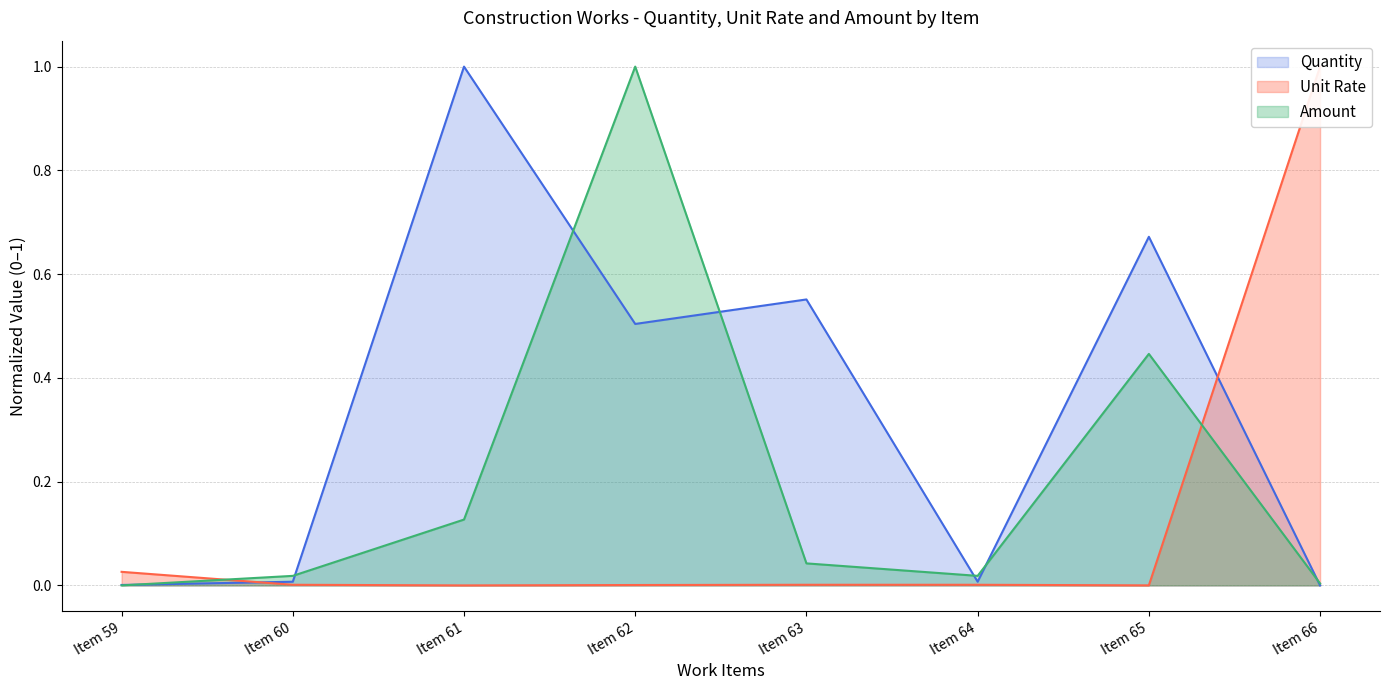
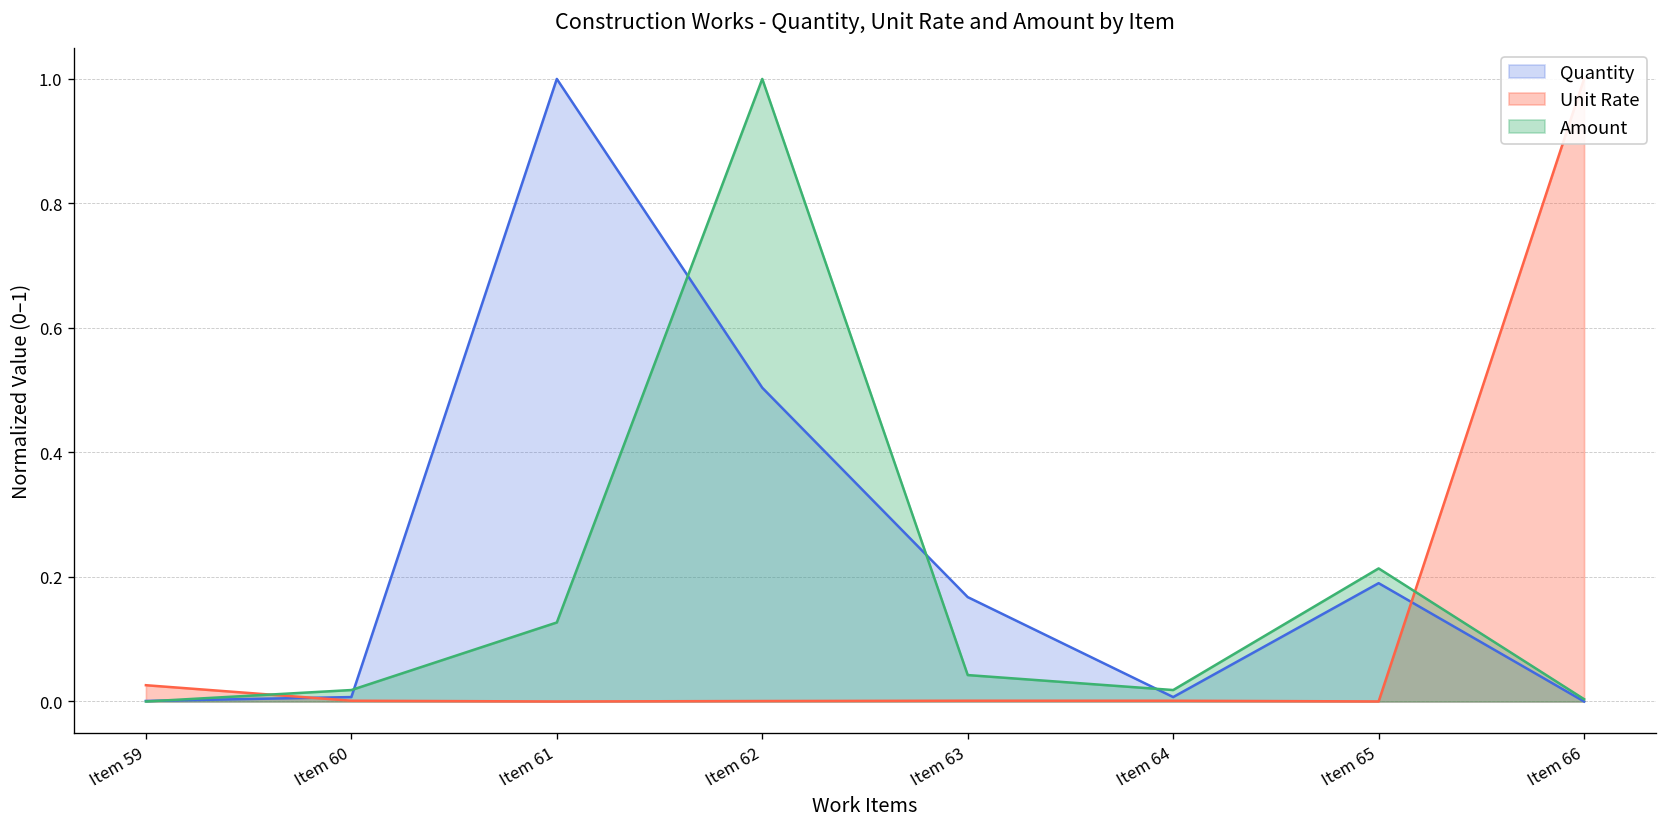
Quantity, Item 63: 0.55 -> 0.17
Quantity, Item 65: 0.67 -> 0.19
Amount, Item 65: 0.45 -> 0.21
